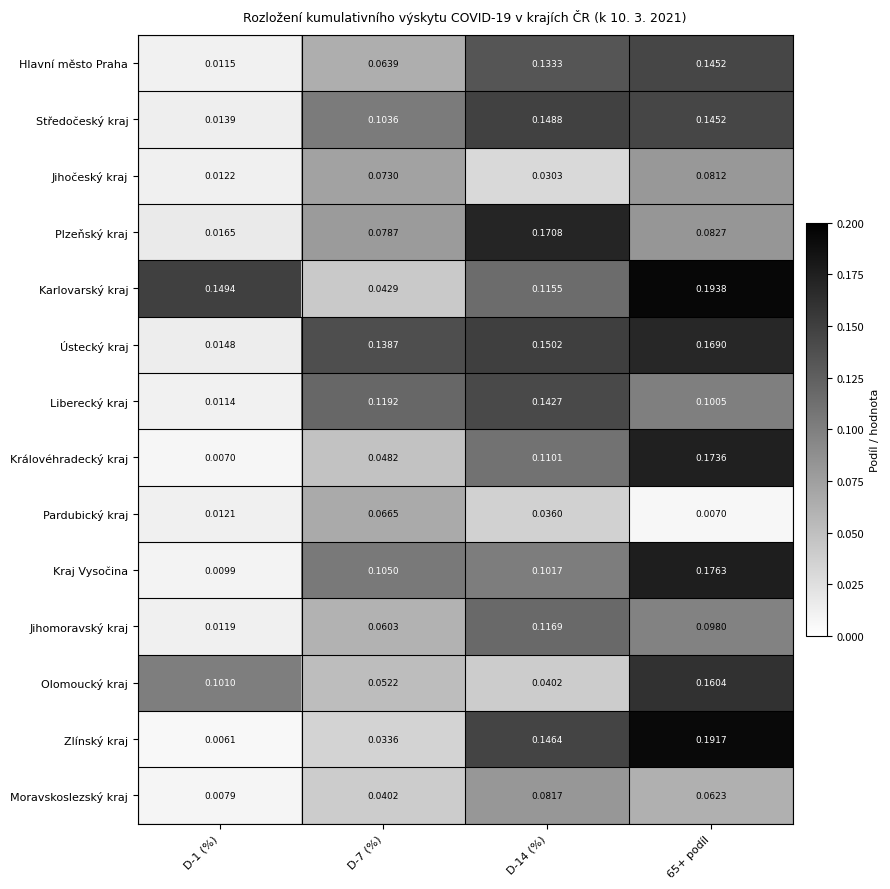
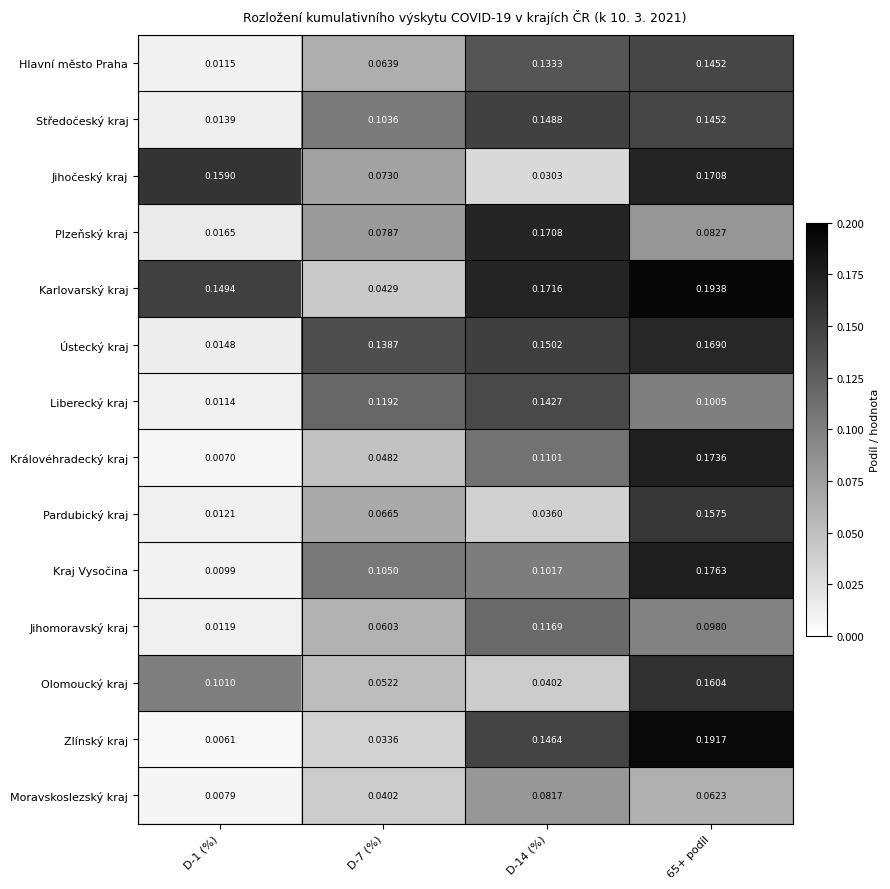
Jihočeský kraj, D-1 (%): 0.0122 -> 0.1590
Jihočeský kraj, 65+ podíl: 0.0812 -> 0.1708
Karlovarský kraj, D-14 (%): 0.1155 -> 0.1716
Pardubický kraj, 65+ podíl: 0.0070 -> 0.1575
